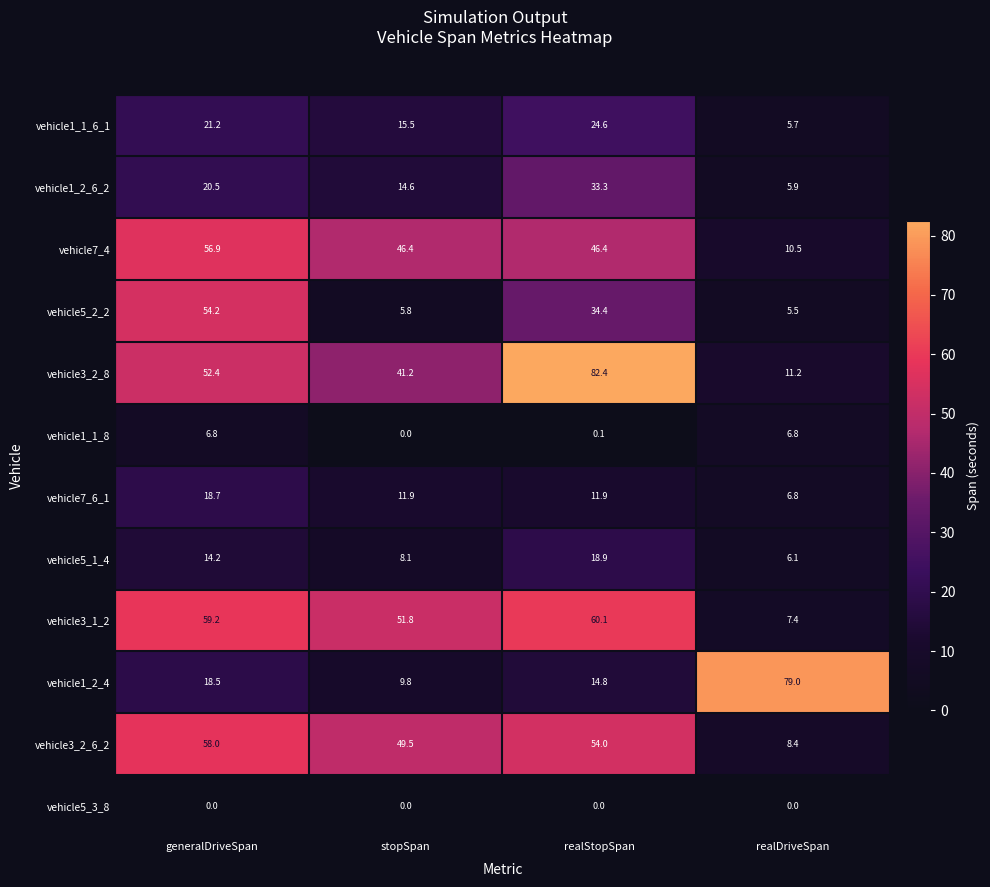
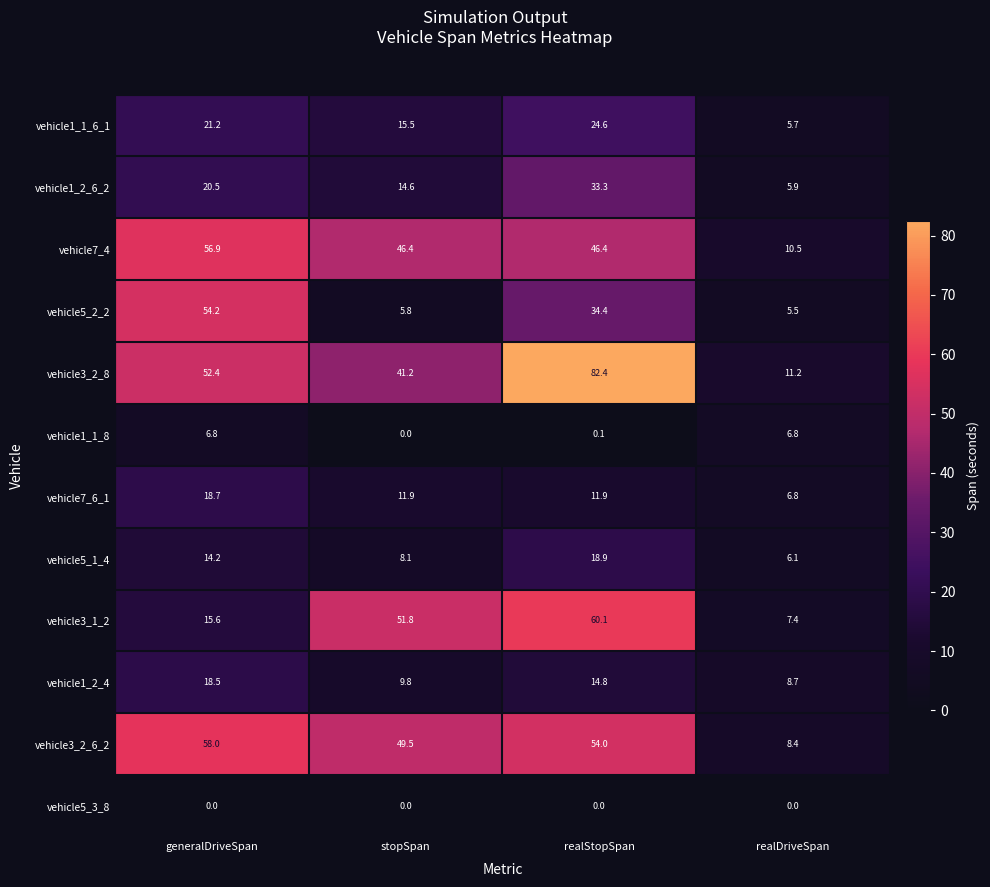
vehicle3_1_2, generalDriveSpan: 59.2 -> 15.6
vehicle1_2_4, realDriveSpan: 79.0 -> 8.7
